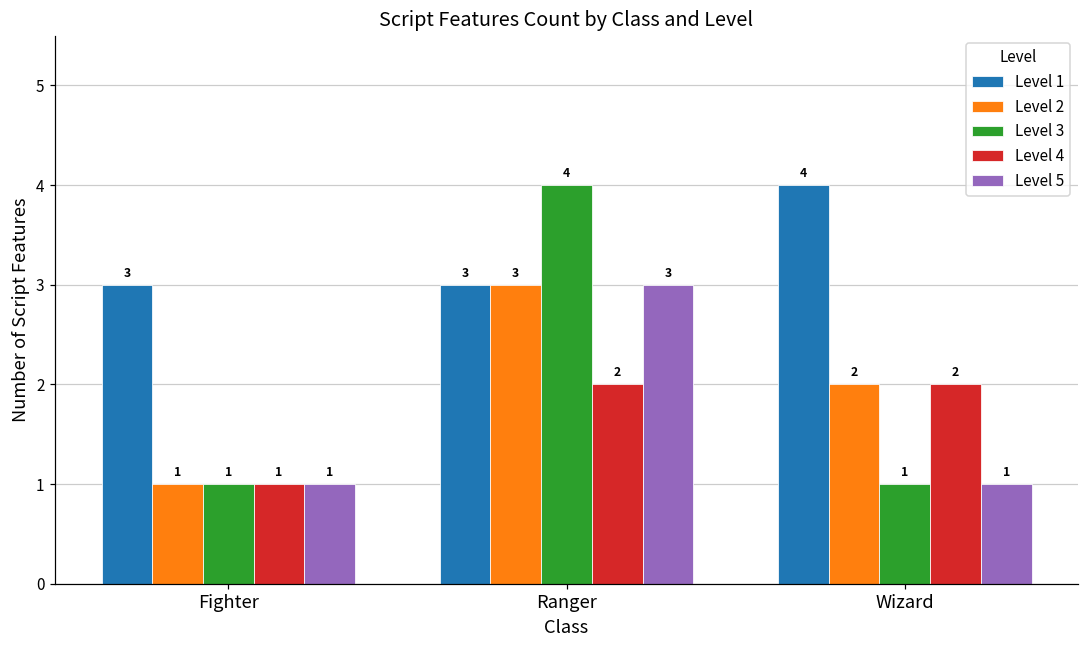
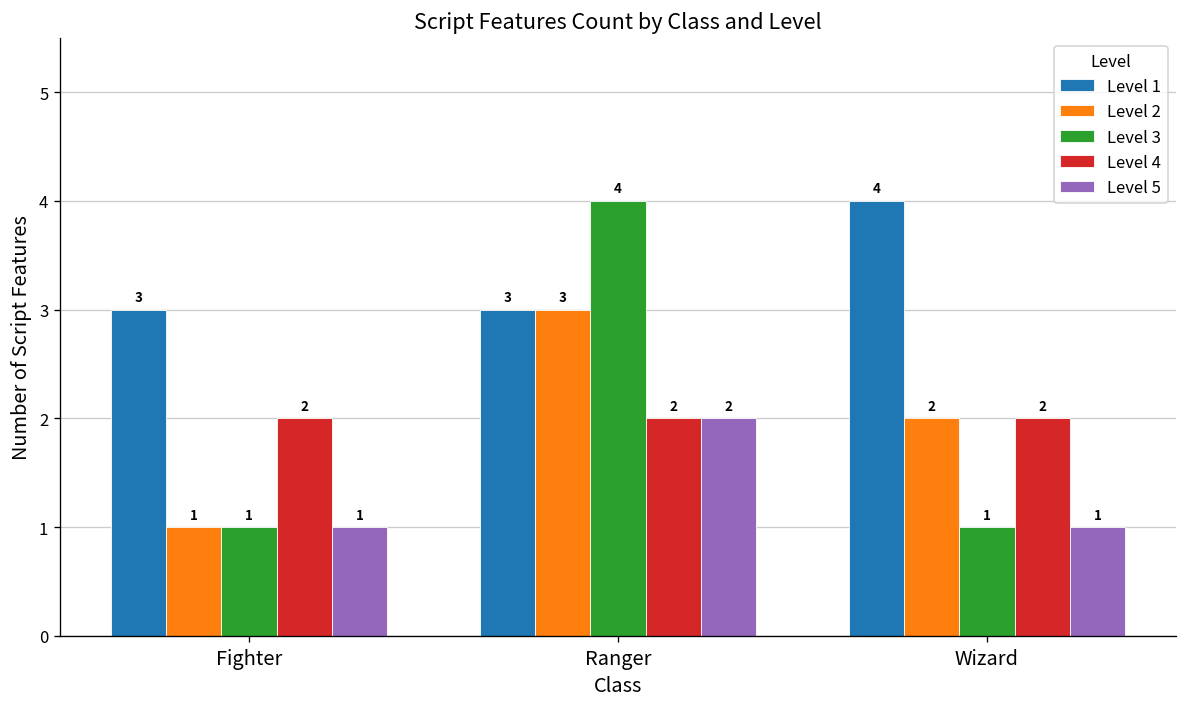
Level 4, Fighter: 1 -> 2
Level 5, Ranger: 3 -> 2
